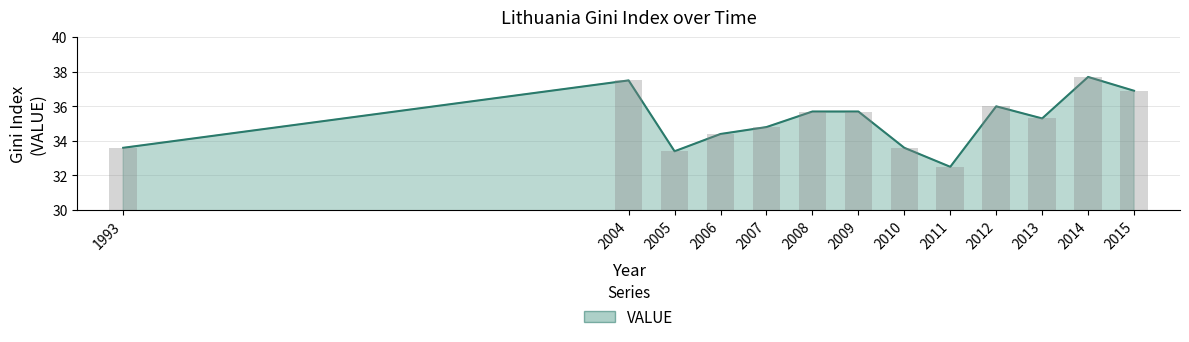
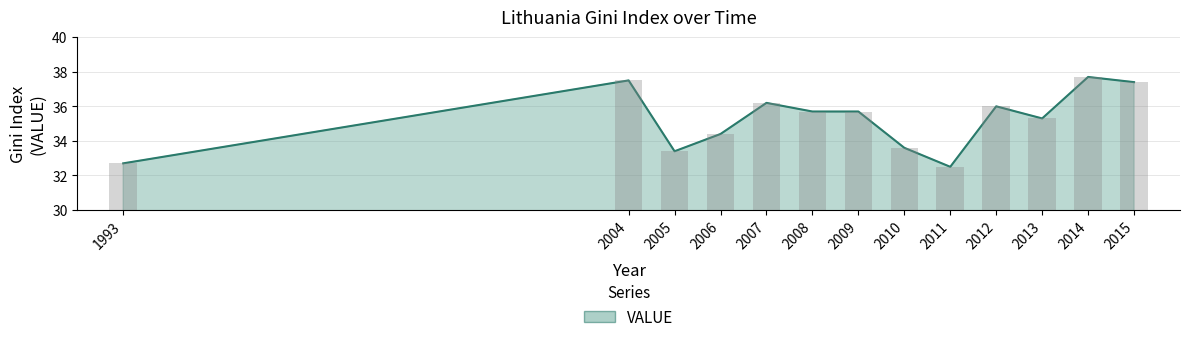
1993: 33.6 -> 32.7
2007: 34.8 -> 36.2
2015: 36.9 -> 37.4
